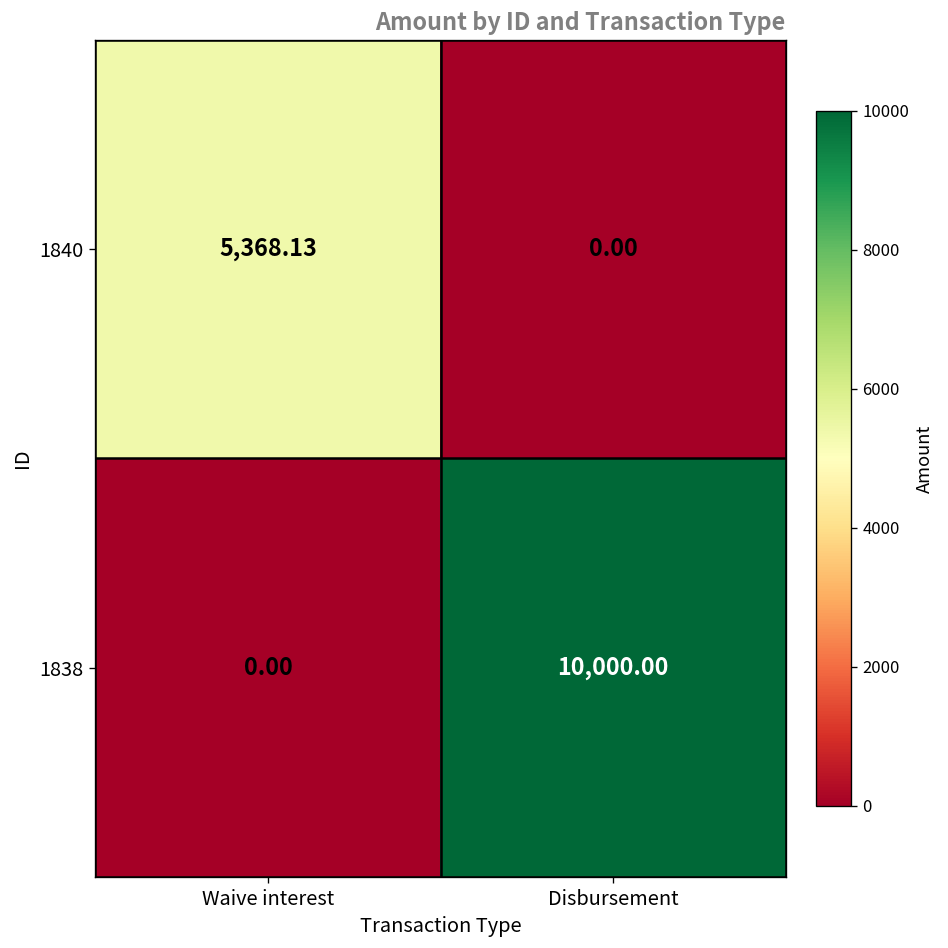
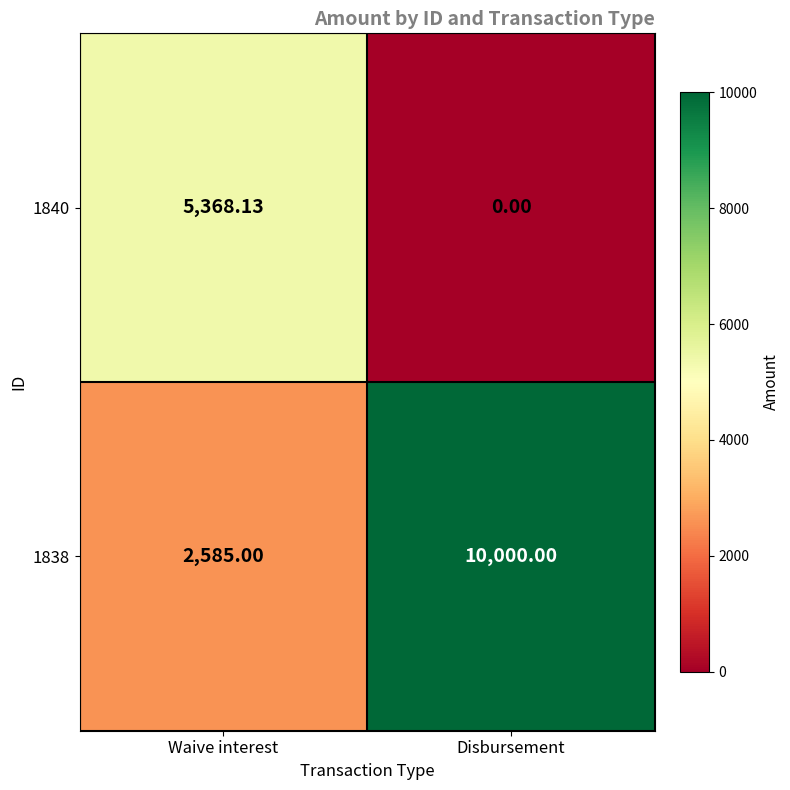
1838, Waive interest: 0.00 -> 2,585.00
